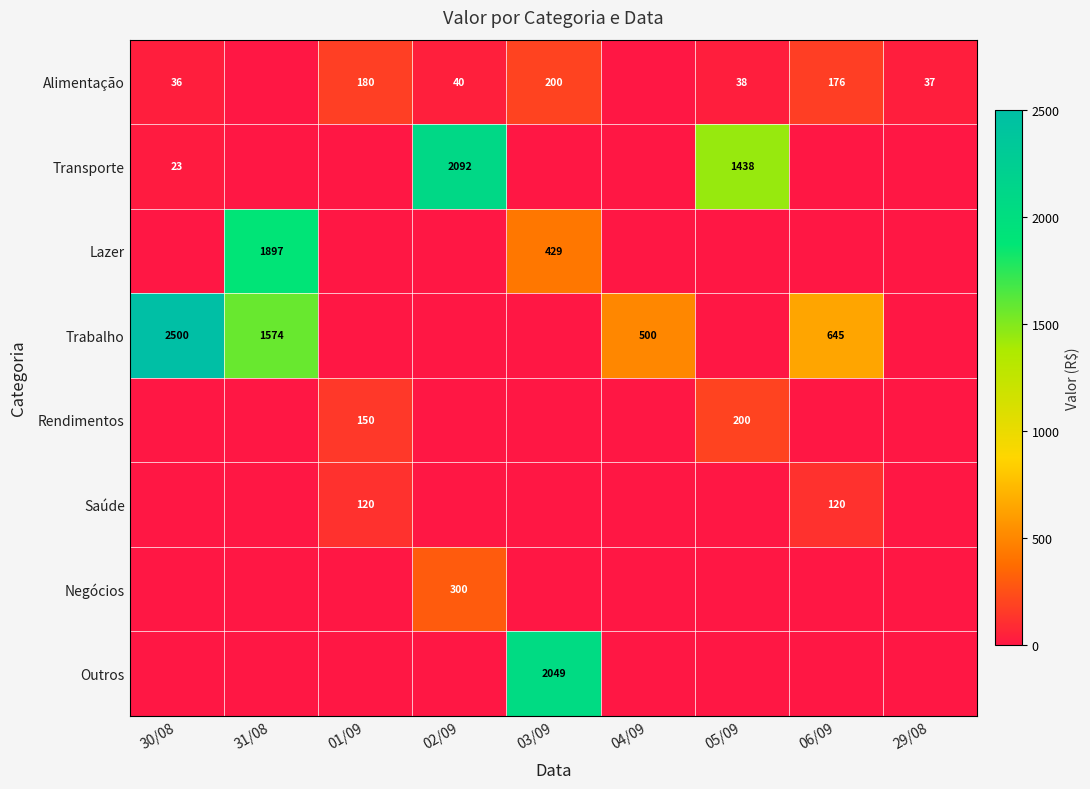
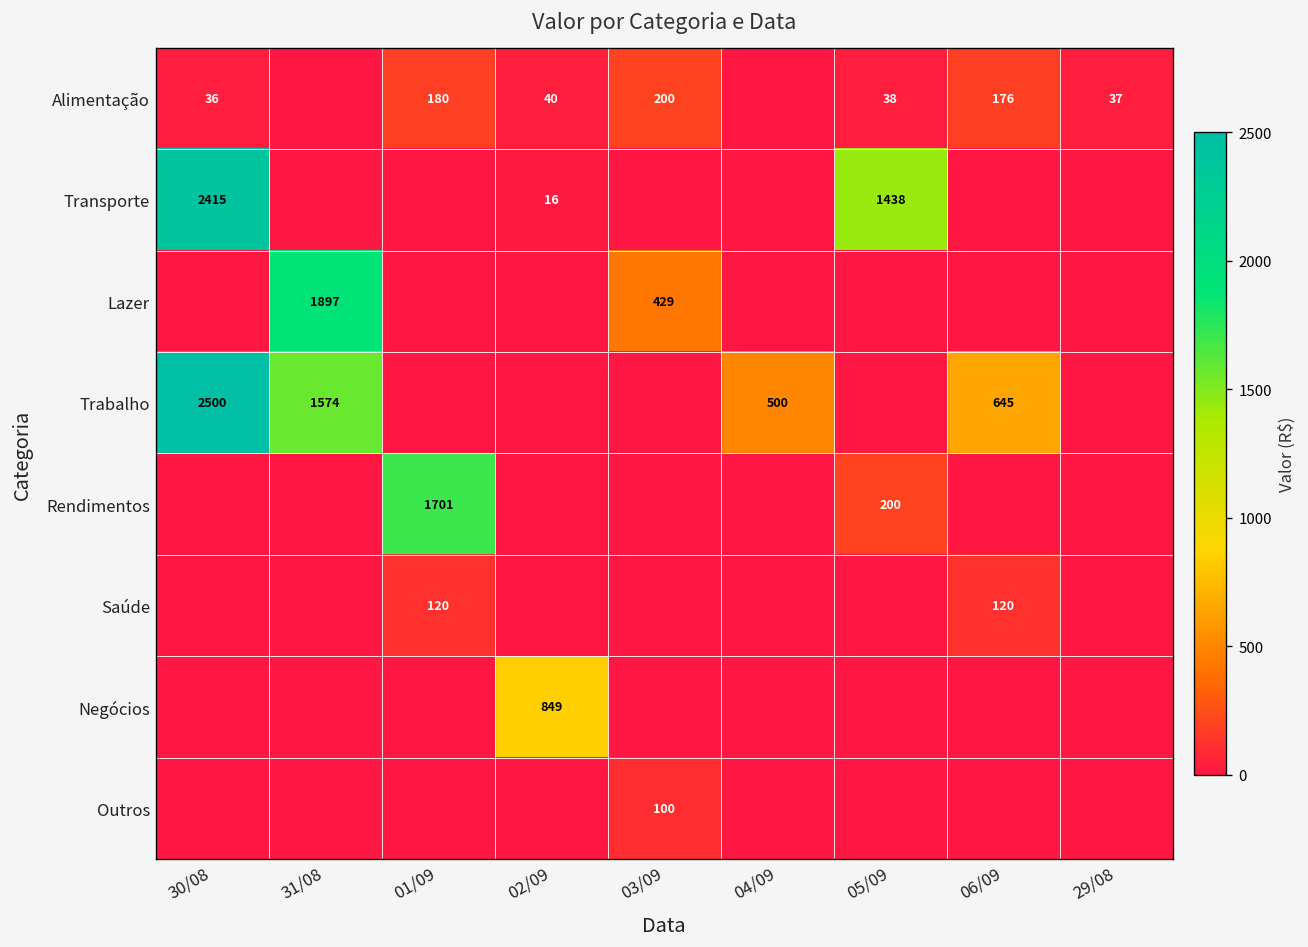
Transporte, 30/08: 23 -> 2415
Transporte, 02/09: 2092 -> 16
Rendimentos, 01/09: 150 -> 1701
Negócios, 02/09: 300 -> 849
Outros, 03/09: 2049 -> 100
